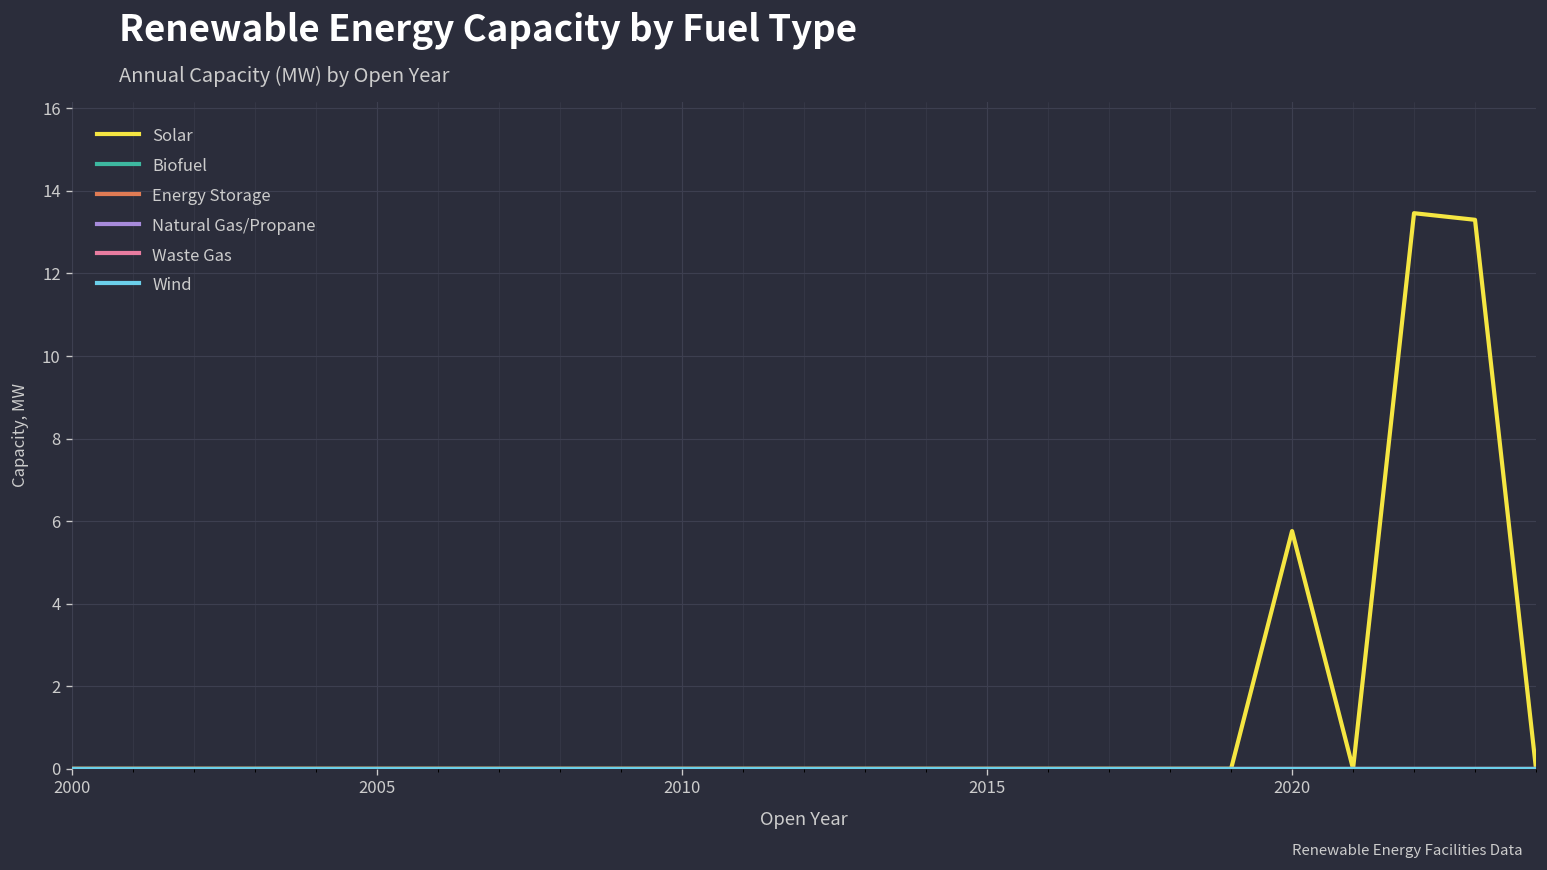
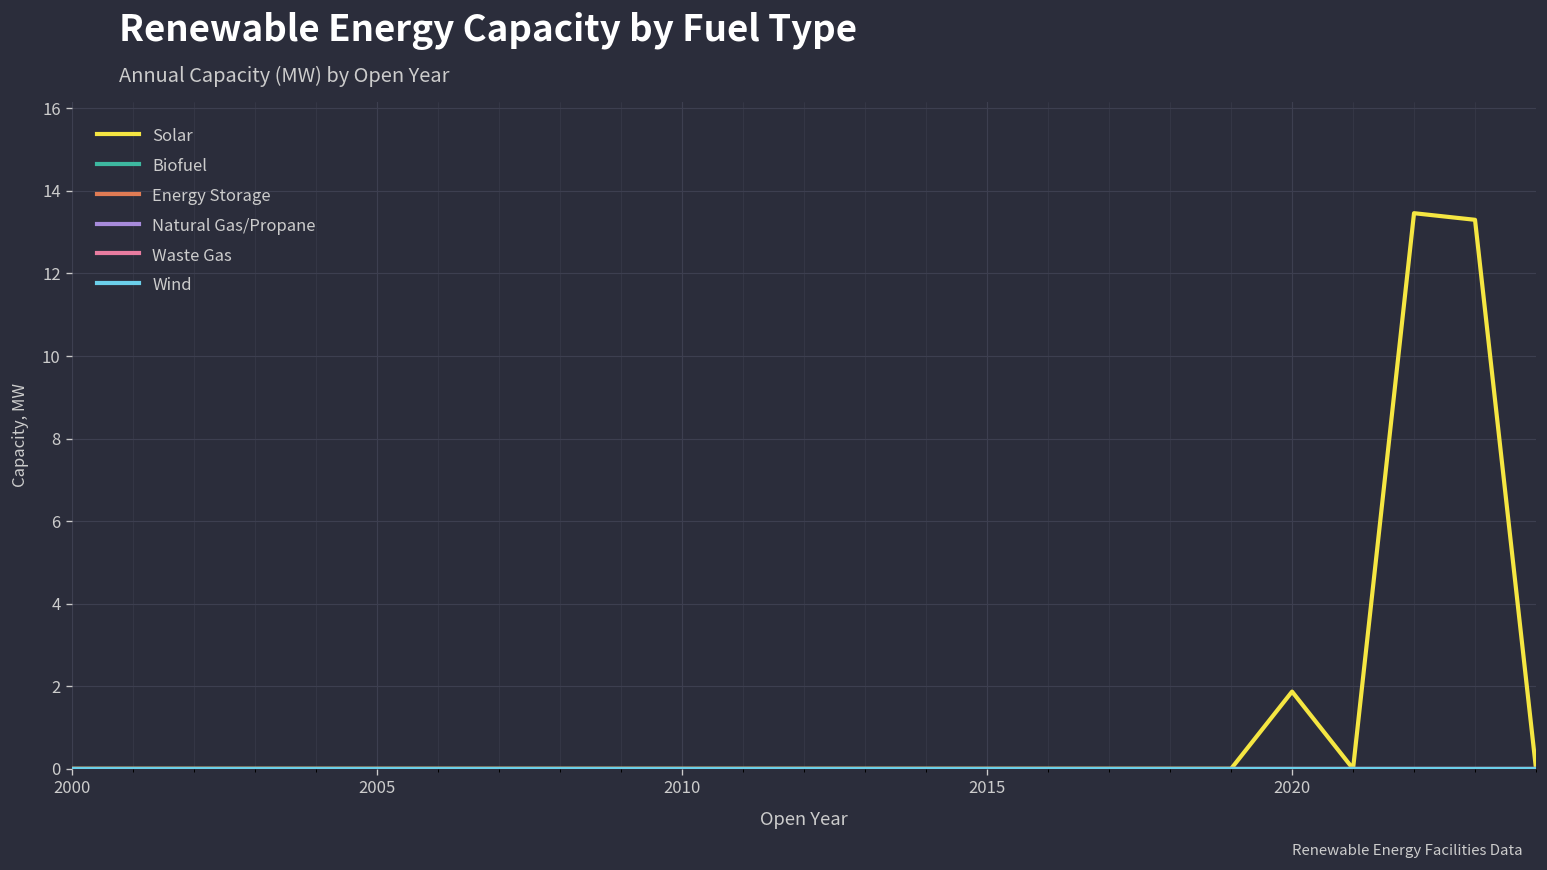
Solar, 2020: 5.8 -> 1.9
